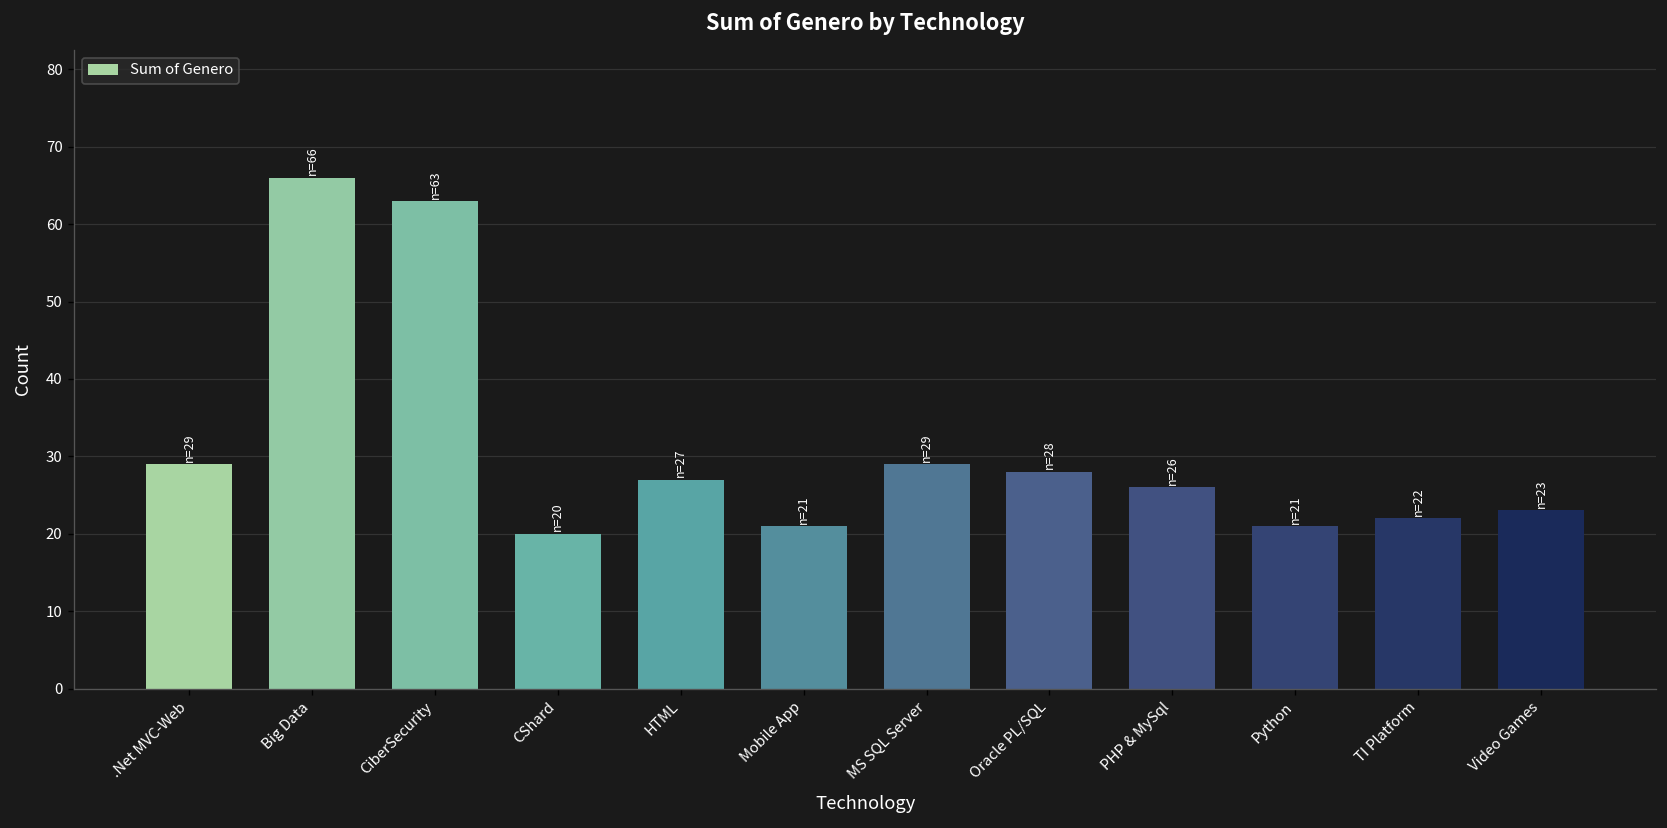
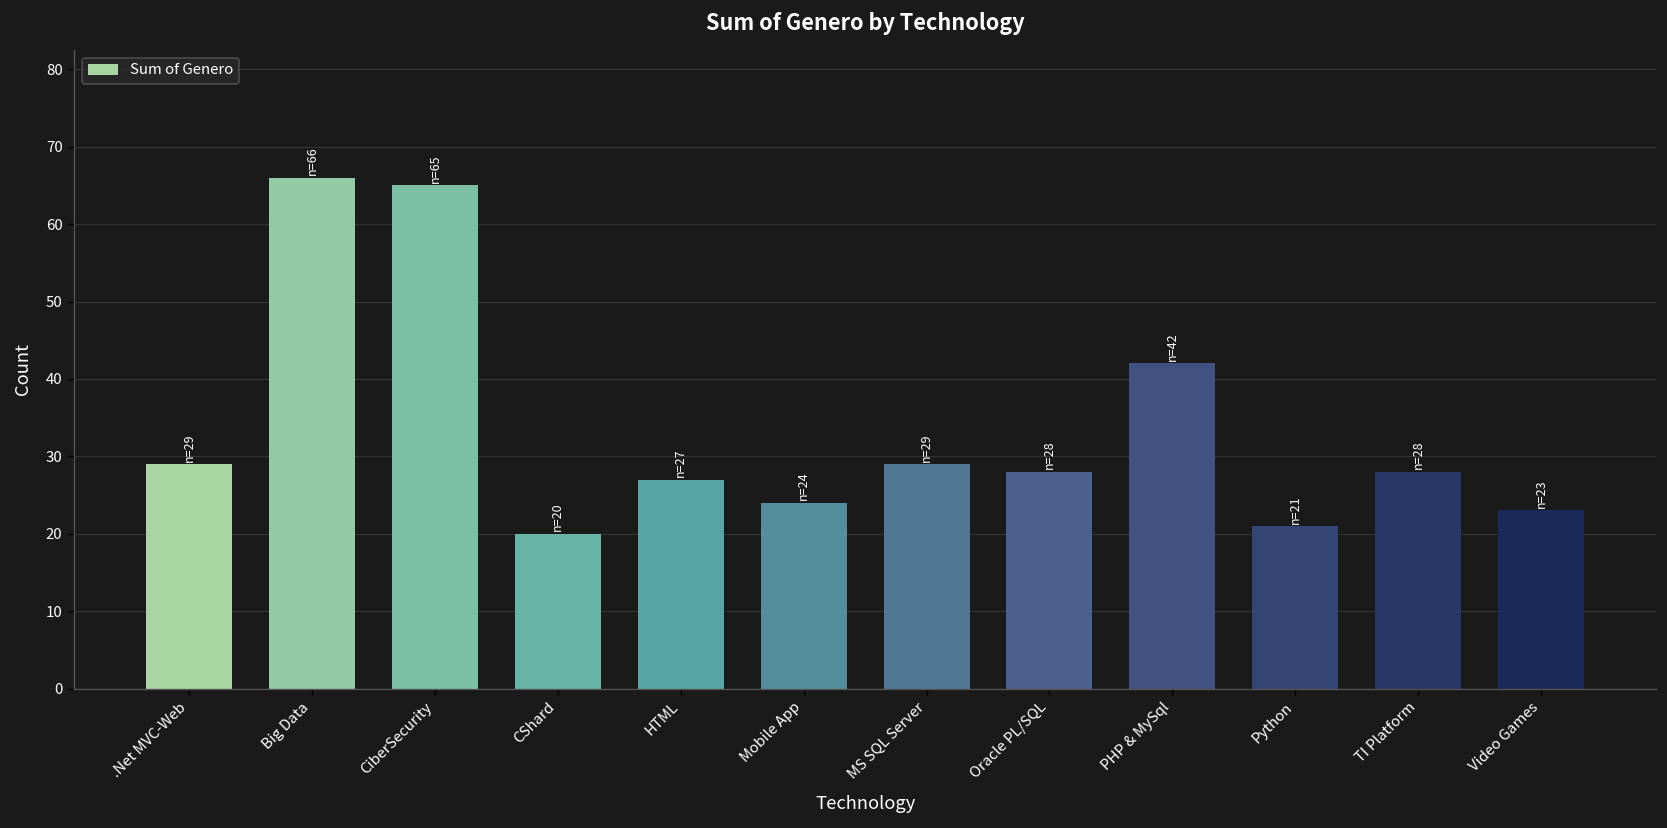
CiberSecurity: 63 -> 65
Mobile App: 21 -> 24
PHP & MySql: 26 -> 42
TI Platform: 22 -> 28
